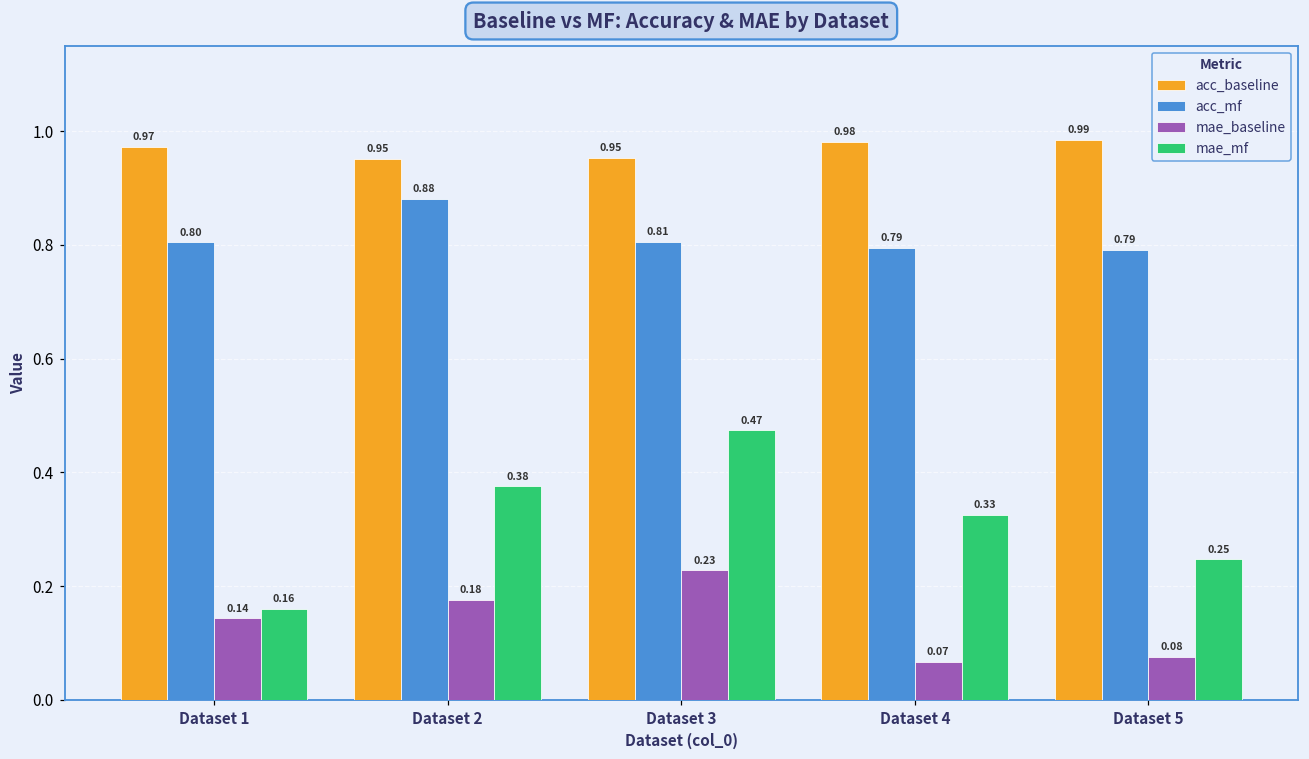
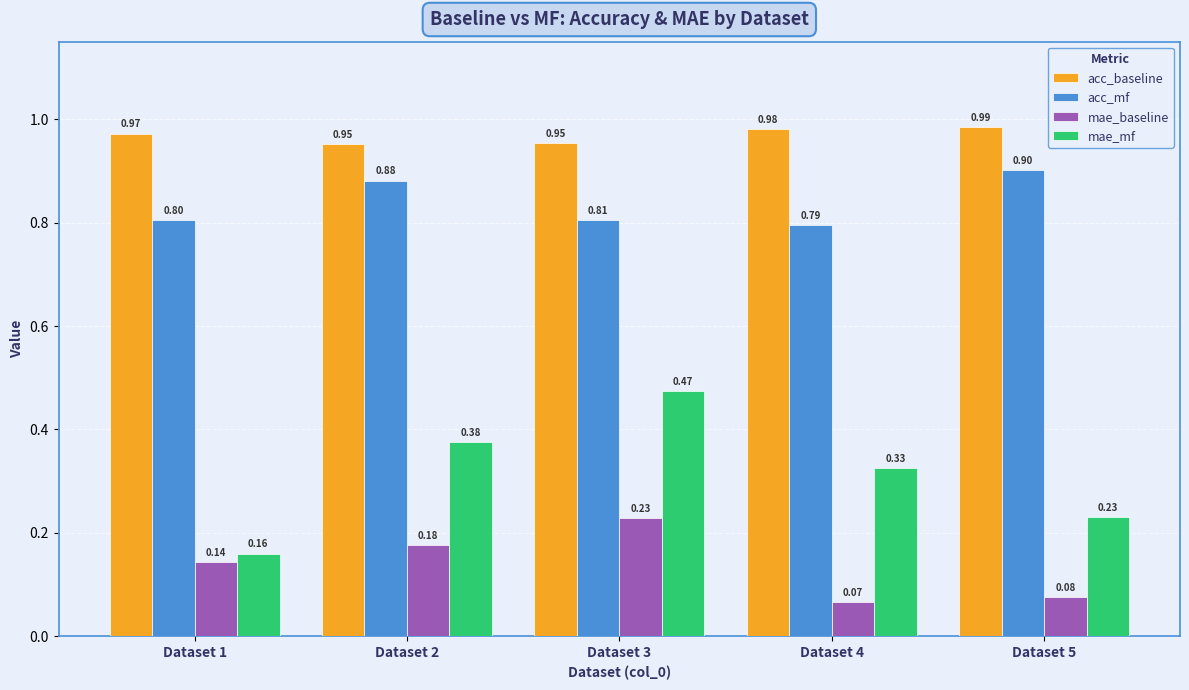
acc_mf, Dataset 5: 0.79 -> 0.90
mae_mf, Dataset 5: 0.25 -> 0.23
